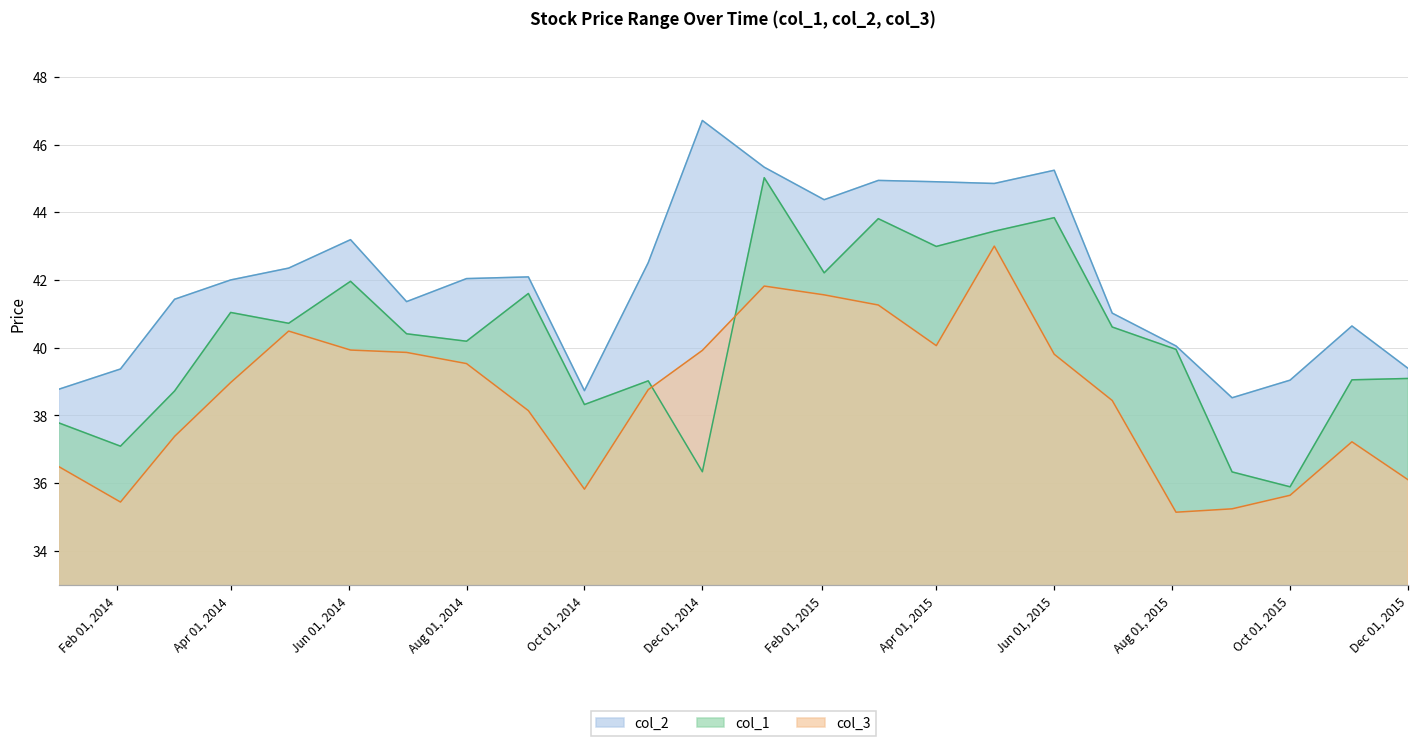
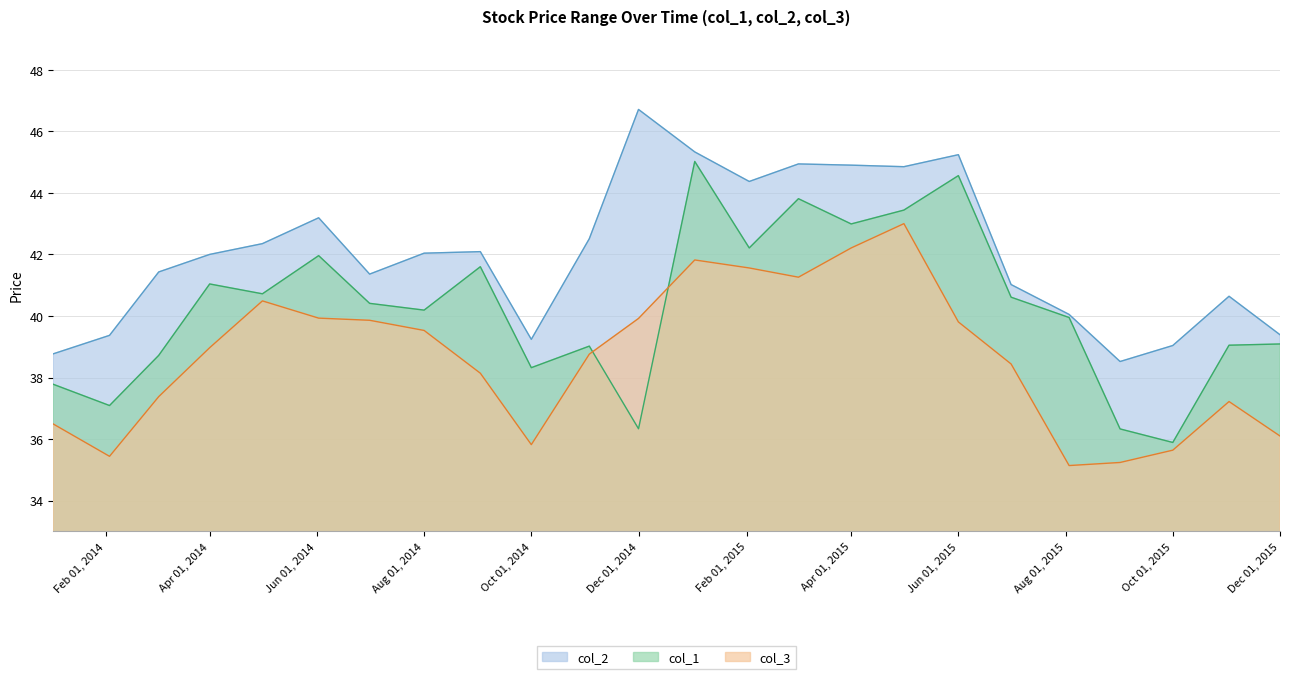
col_2, Oct 01, 2014: 38.7 -> 39.2
col_3, Apr 01, 2015: 40.1 -> 42.2
col_1, Jun 01, 2015: 43.8 -> 44.6
